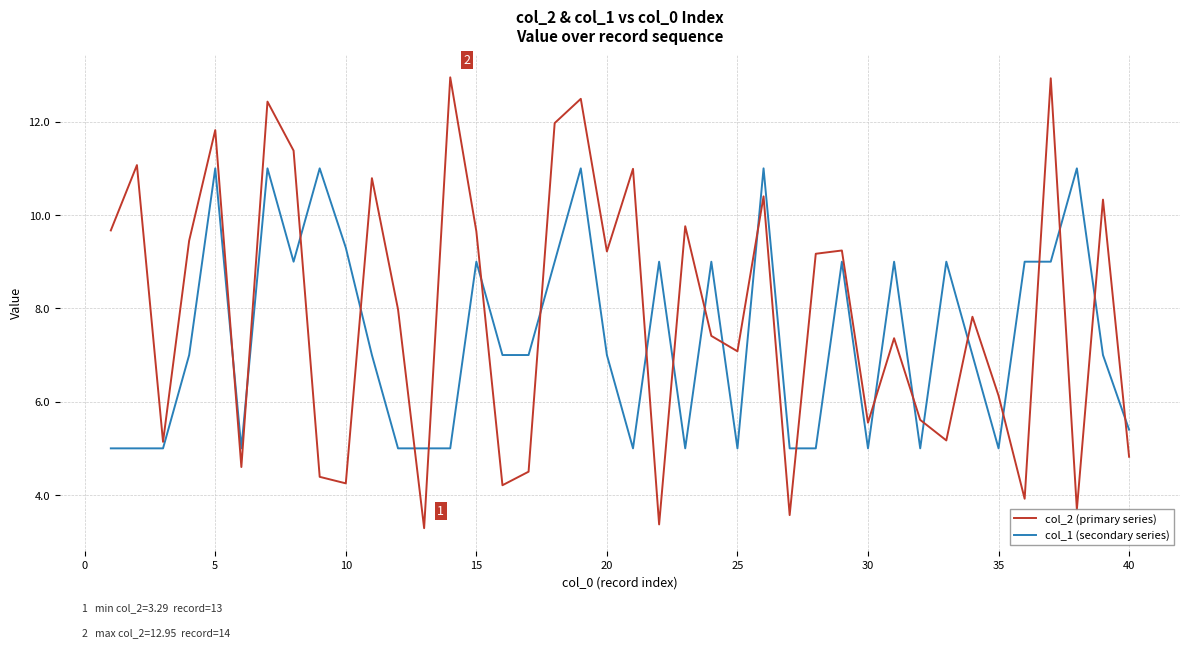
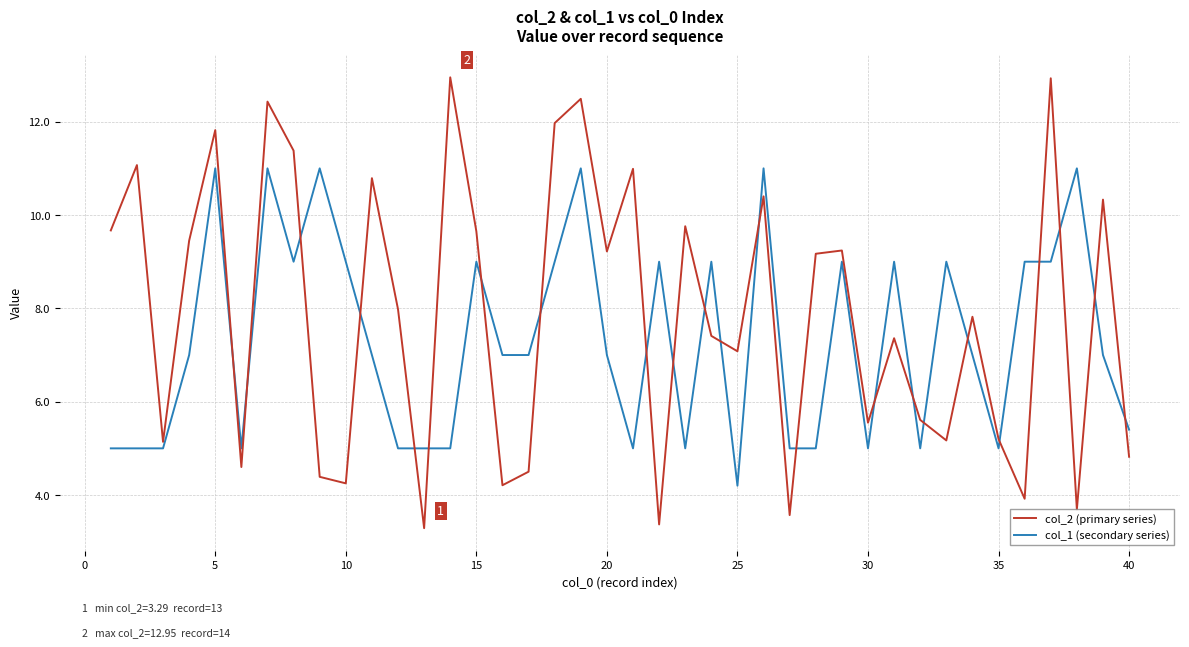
col_1 (secondary series), 10: 9.3 -> 9.0
col_1 (secondary series), 25: 5.0 -> 4.2
col_2 (primary series), 35: 6.1 -> 5.2
